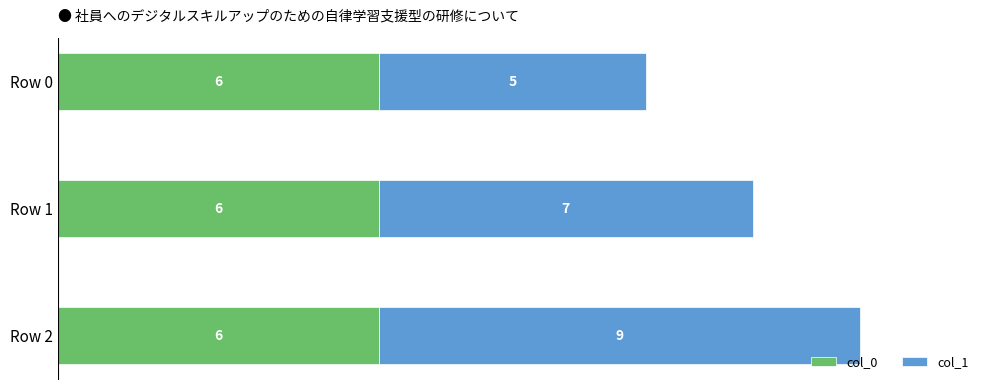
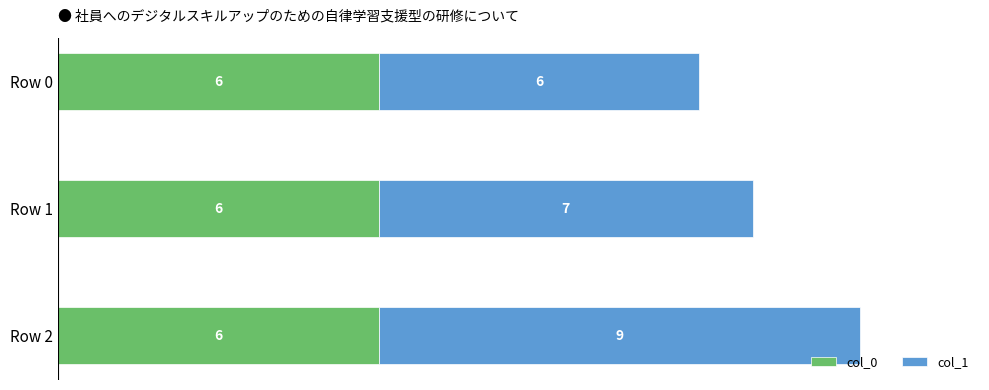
col_1, Row 0: 5 -> 6
